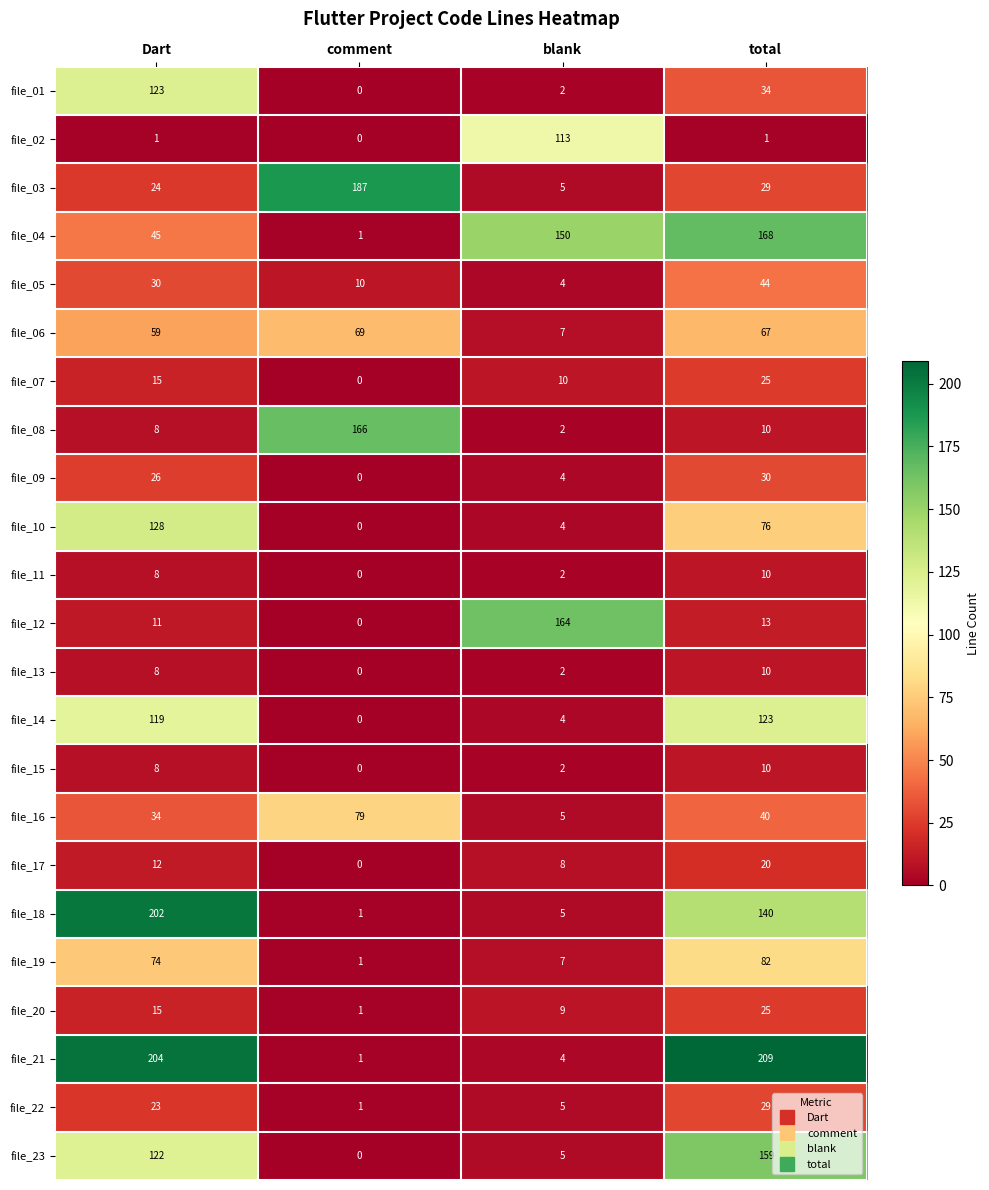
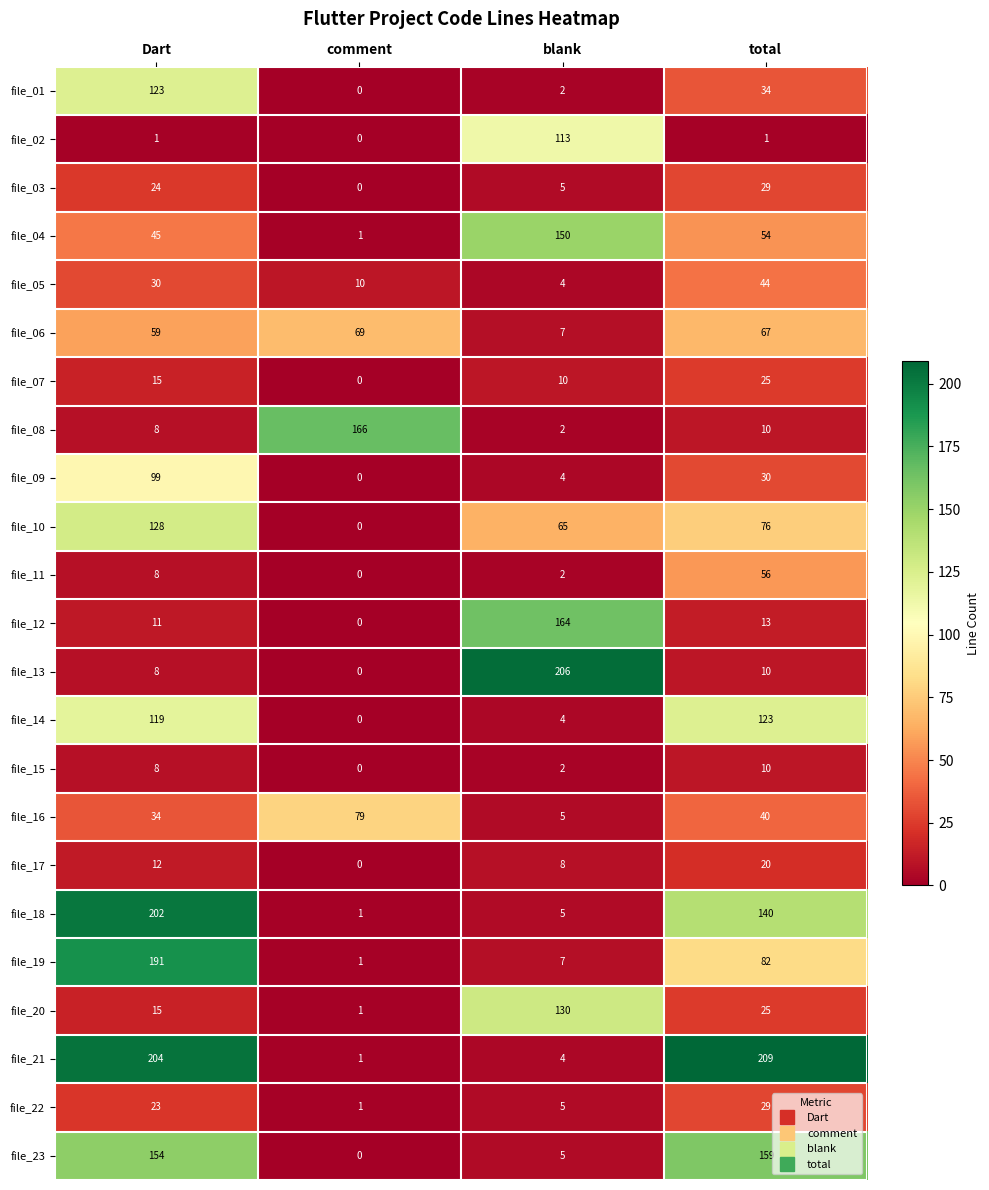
file_03, comment: 187 -> 0
file_04, total: 168 -> 54
file_09, Dart: 26 -> 99
file_10, blank: 4 -> 65
file_11, total: 10 -> 56
file_13, blank: 2 -> 206
file_19, Dart: 74 -> 191
file_20, blank: 9 -> 130
file_23, Dart: 122 -> 154
